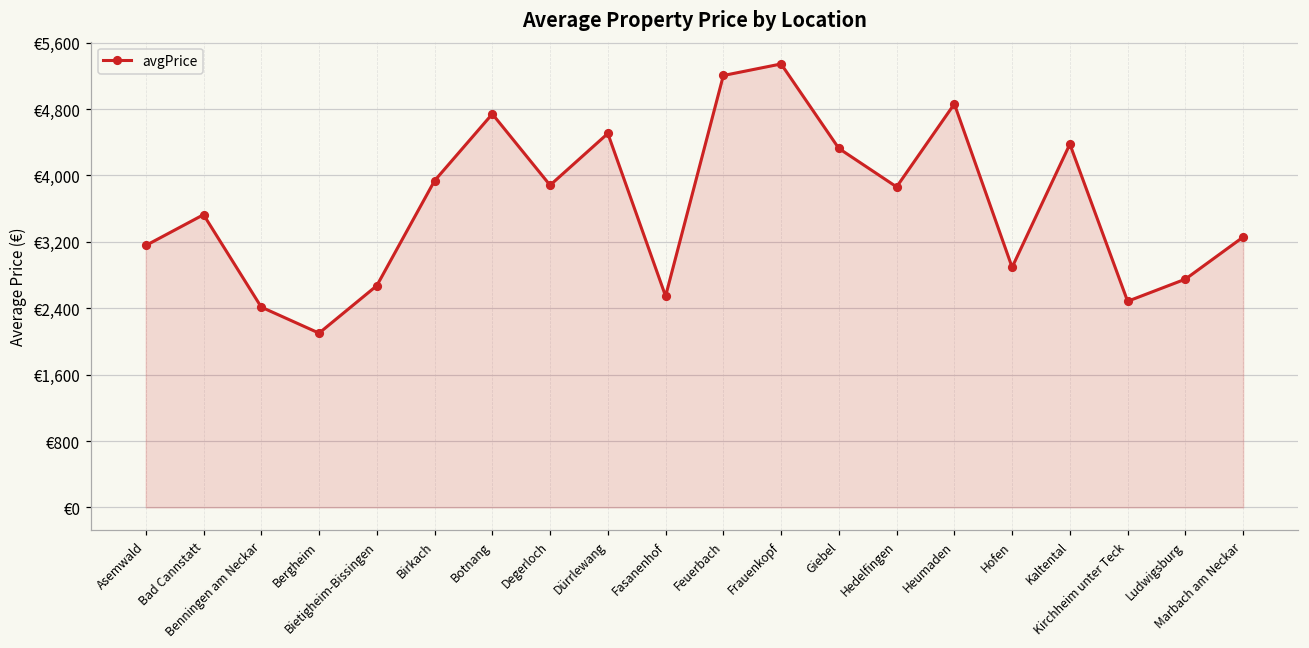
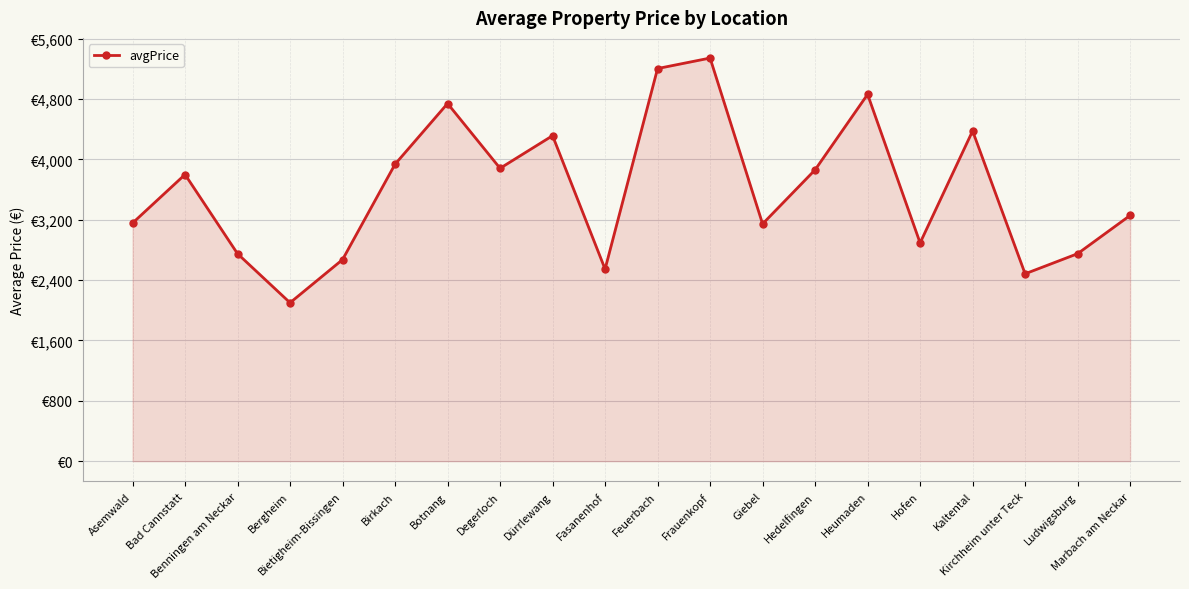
Bad Cannstatt: €3,500 -> €3,800
Benningen am Neckar: €2,400 -> €2,800
Dürrlewang: €4,500 -> €4,300
Giebel: €4,300 -> €3,100
